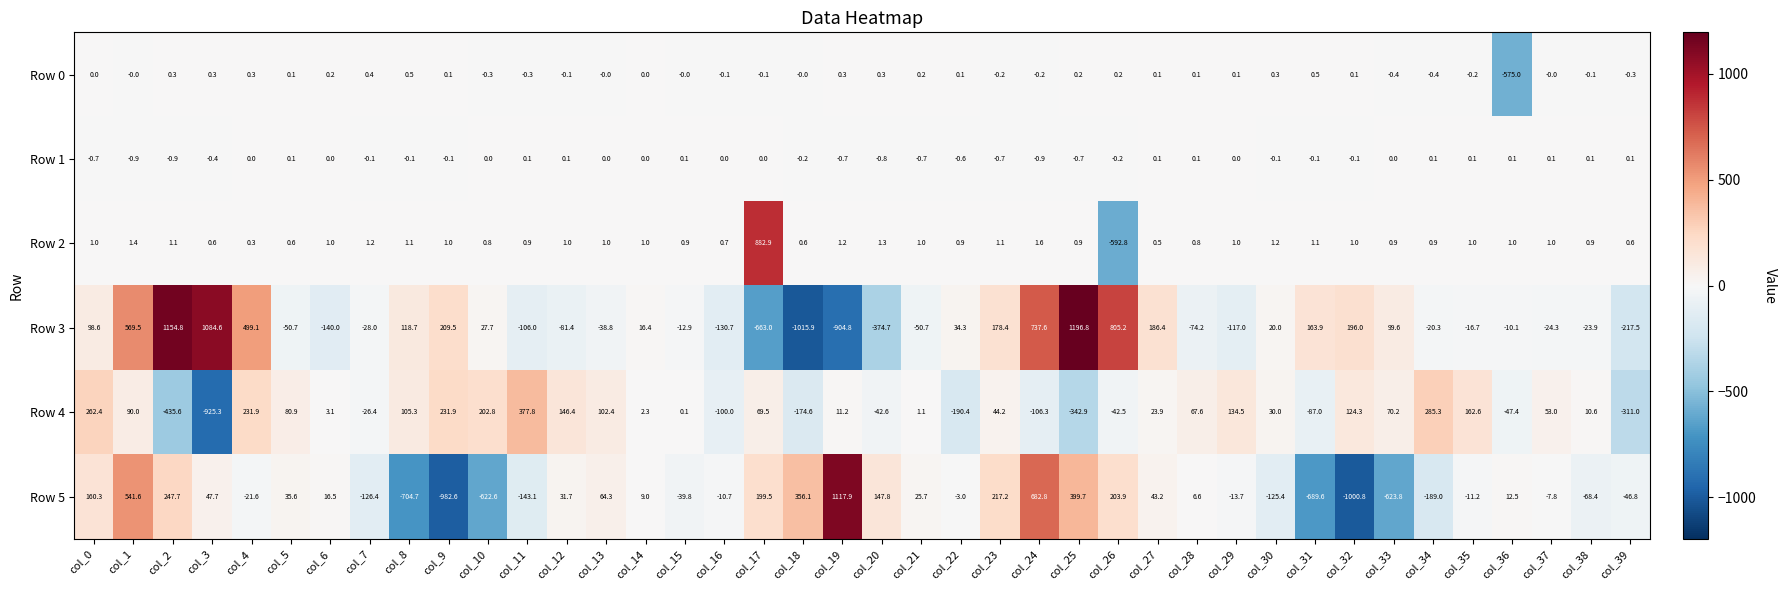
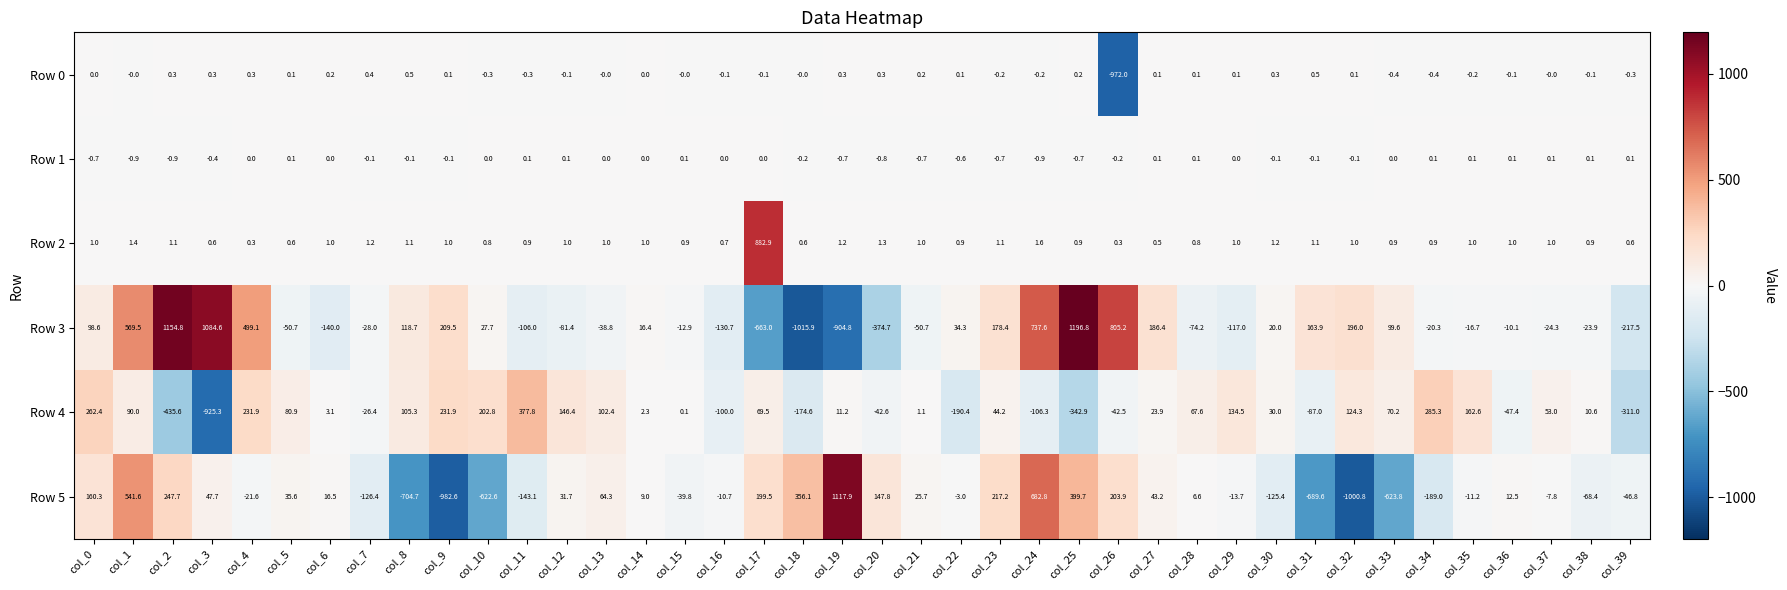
Row 0, col_26: 0.2 -> -972.0
Row 0, col_36: -575.0 -> -0.1
Row 2, col_26: -592.8 -> 0.3
